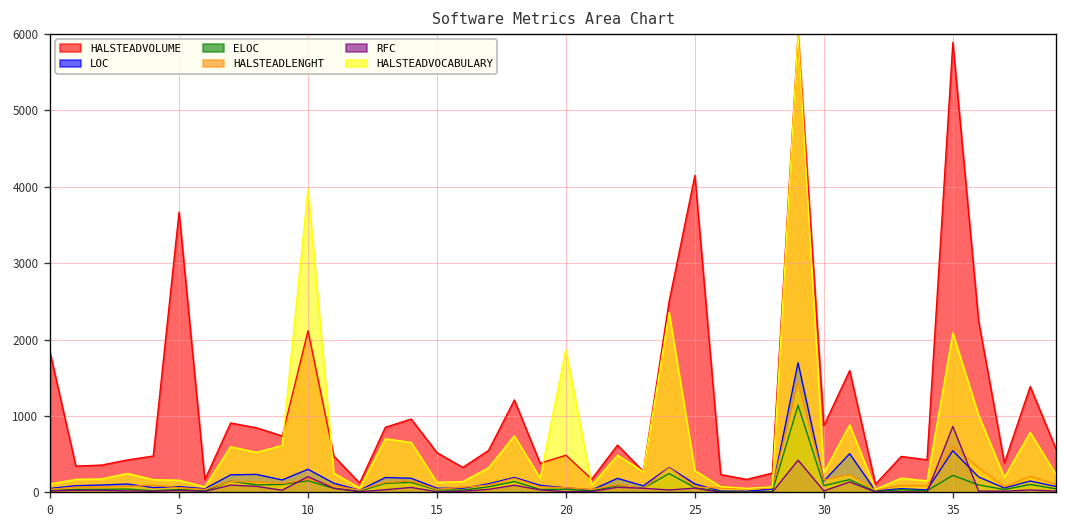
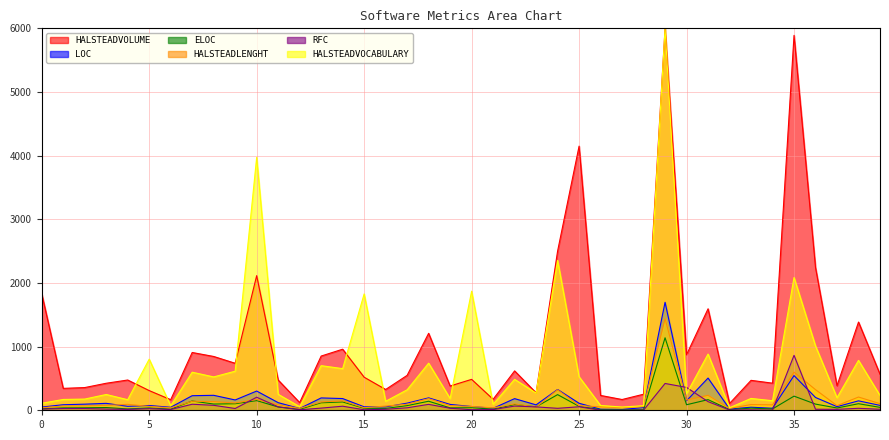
HALSTEADVOLUME, 5: 3700 -> 300
HALSTEADVOCABULARY, 5: 200 -> 800
HALSTEADVOCABULARY, 15: 100 -> 1800
HALSTEADVOCABULARY, 25: 300 -> 500
RFC, 30: 0 -> 400
